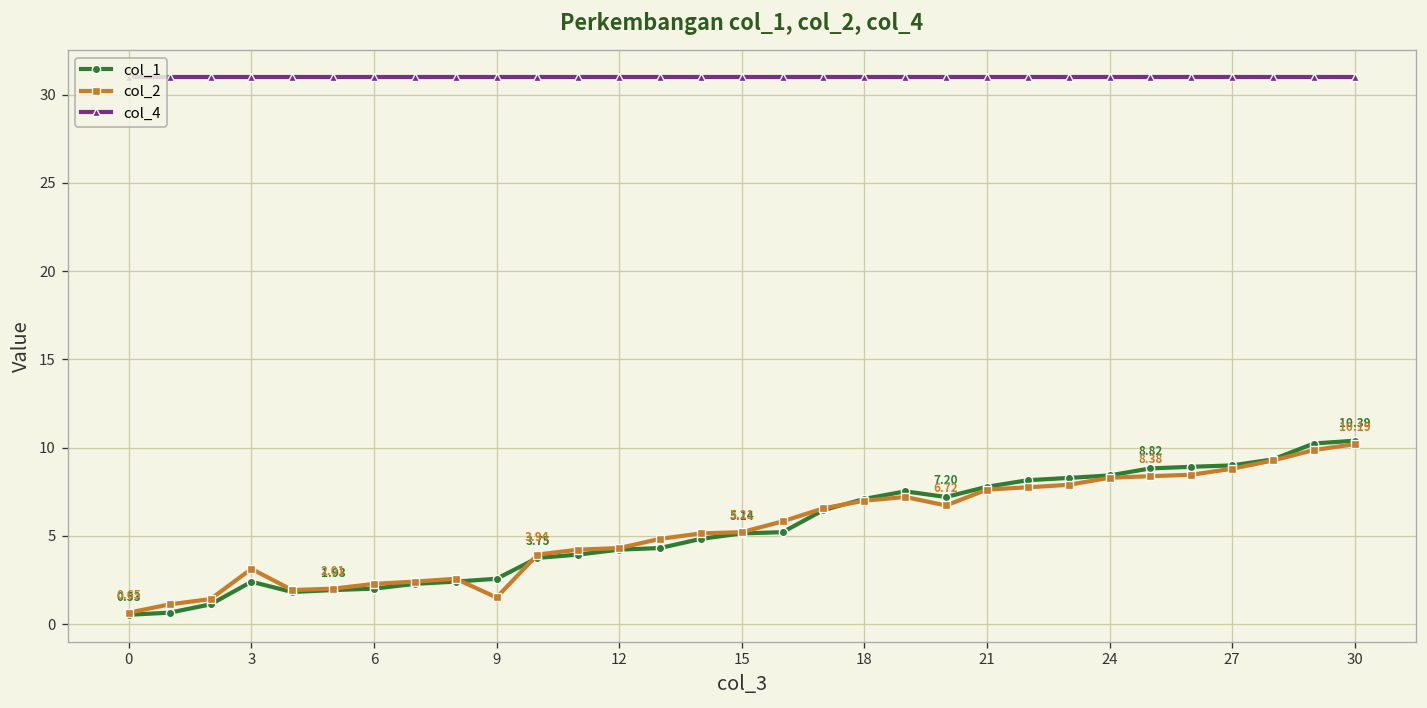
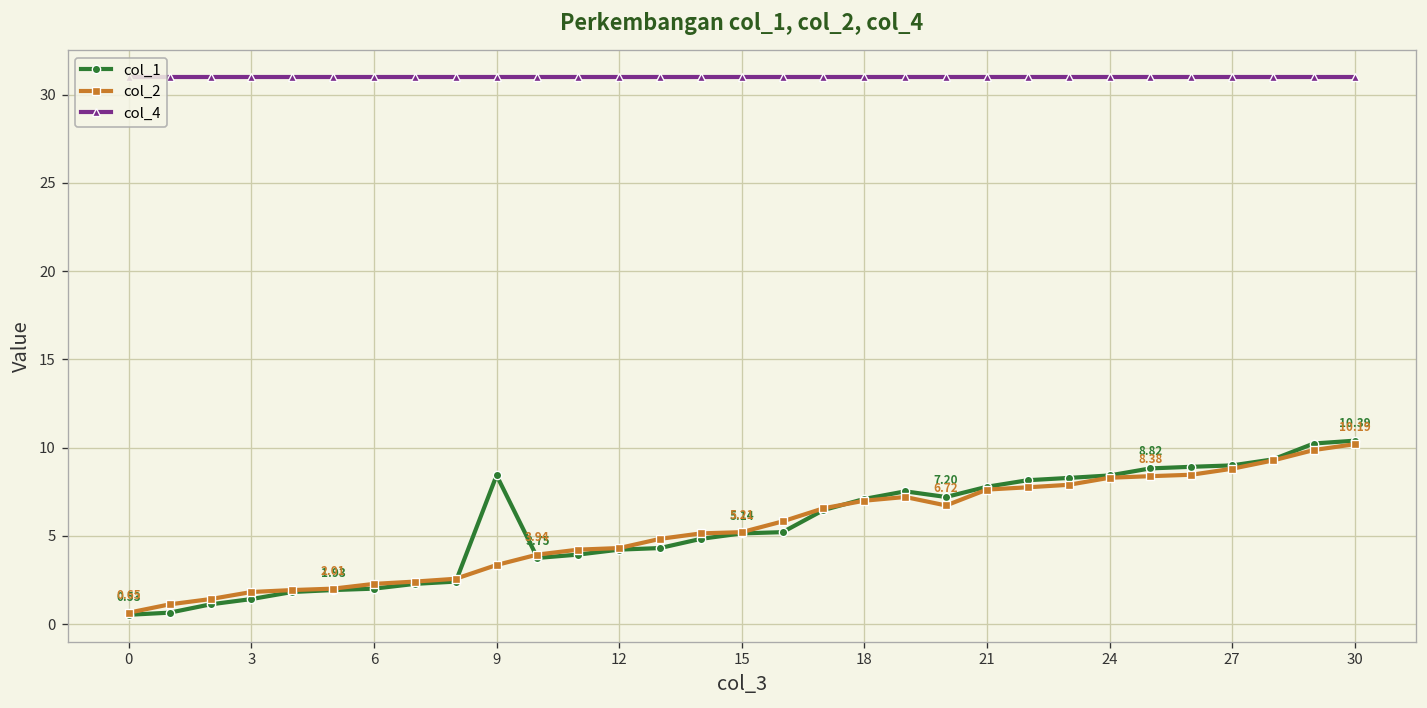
col_1, 3: 2.4 -> 1.4
col_2, 3: 3.1 -> 1.8
col_1, 9: 2.6 -> 8.4
col_2, 9: 1.5 -> 3.4
